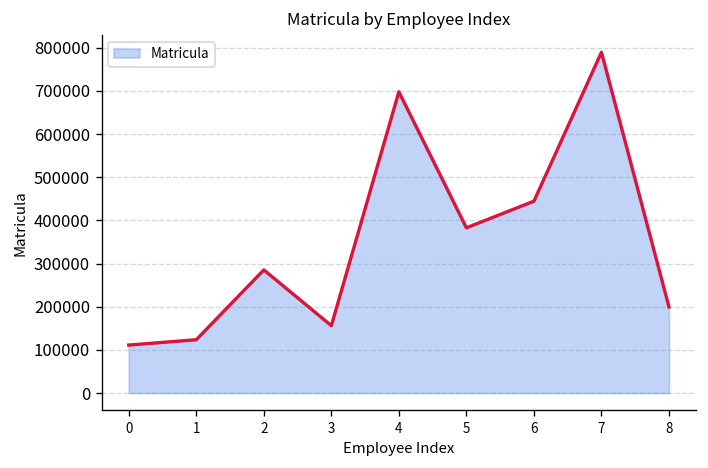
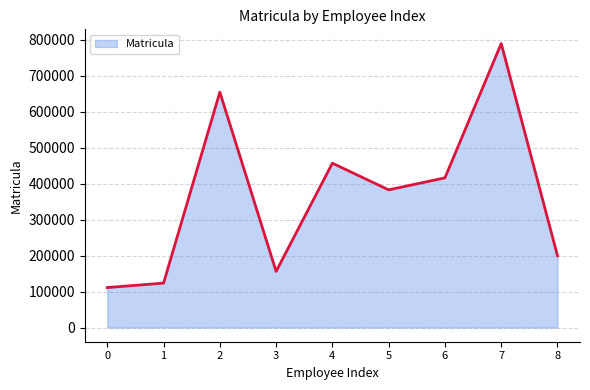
2: 290000 -> 650000
4: 700000 -> 460000
6: 440000 -> 420000
